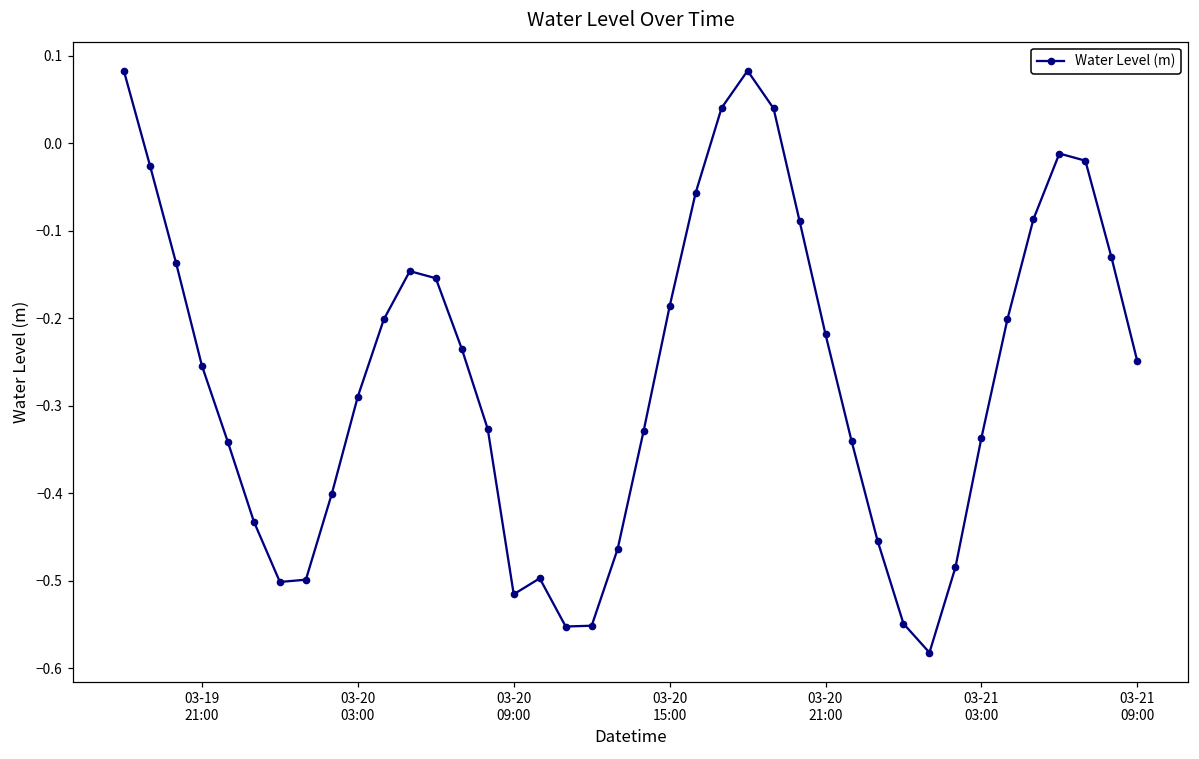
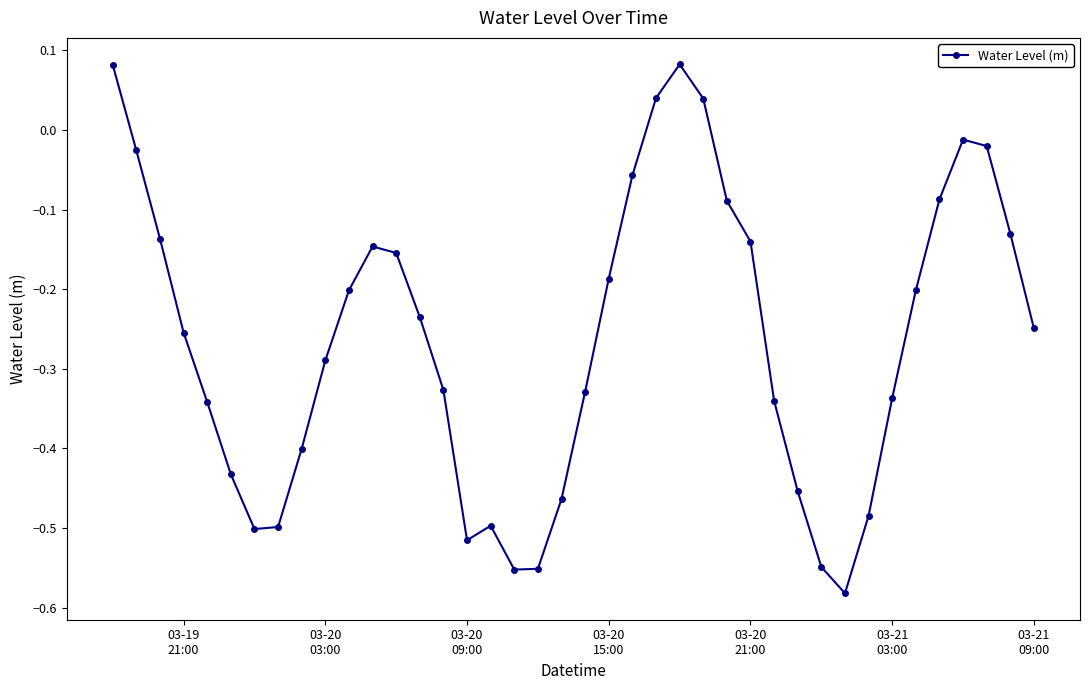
03-20 21:00: -0.22 -> -0.14
